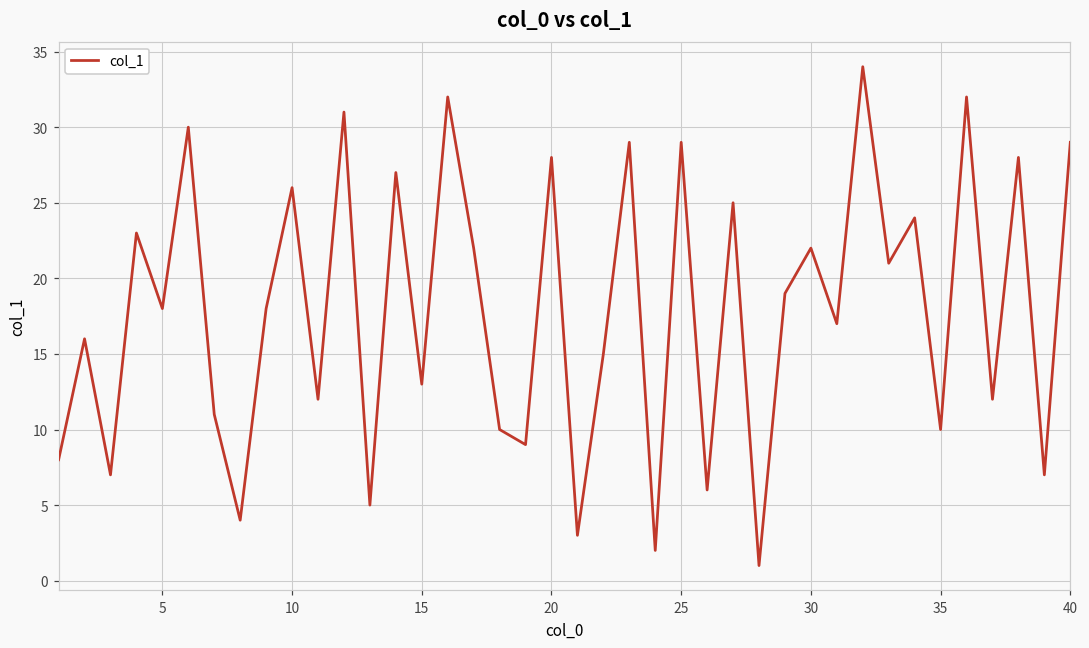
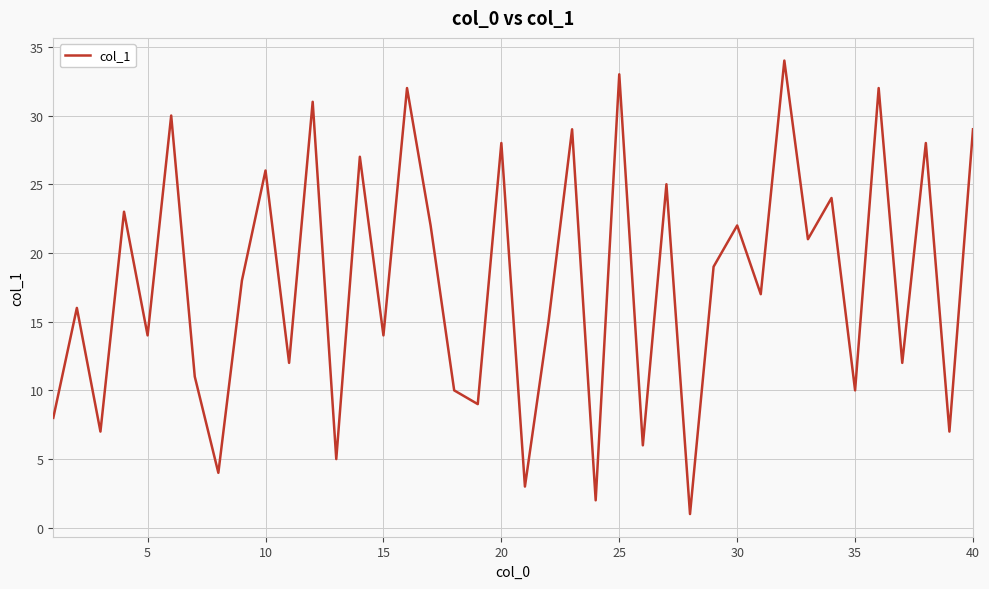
5: 18 -> 14
15: 13 -> 14
25: 29 -> 33
